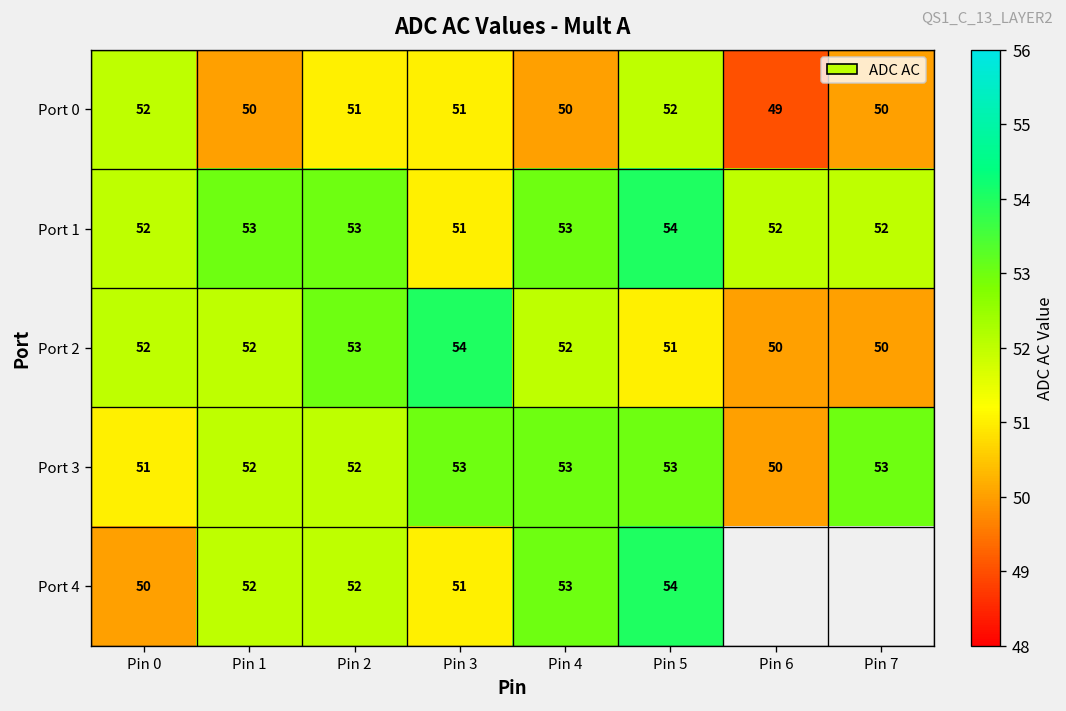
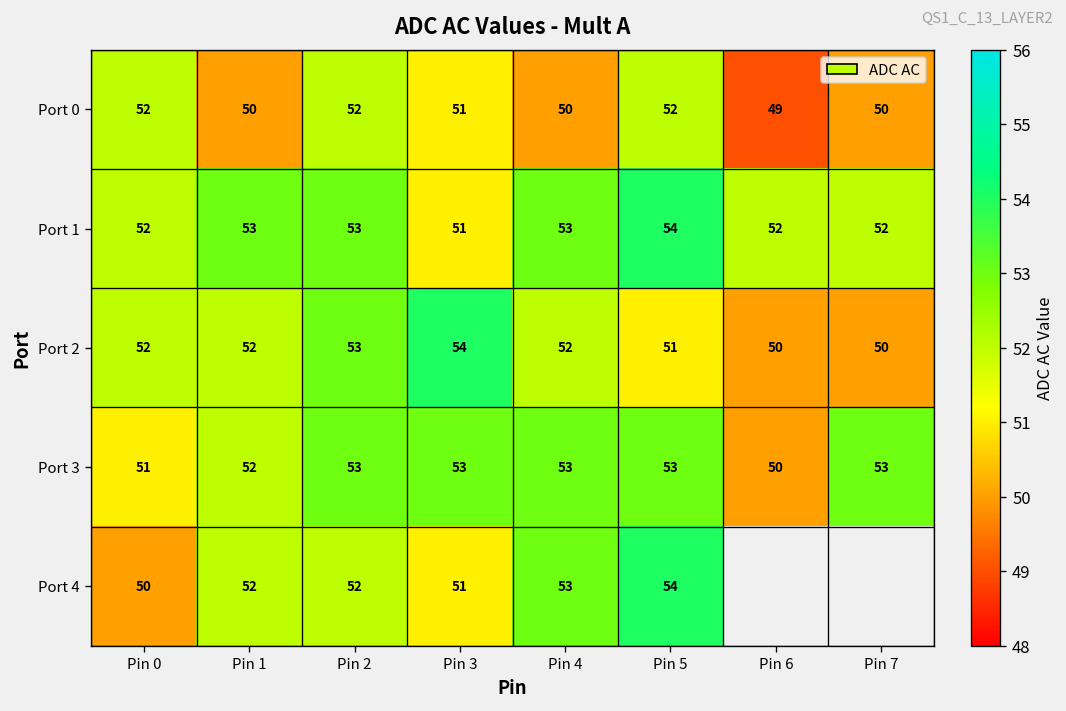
Port 0, Pin 2: 51 -> 52
Port 3, Pin 2: 52 -> 53
